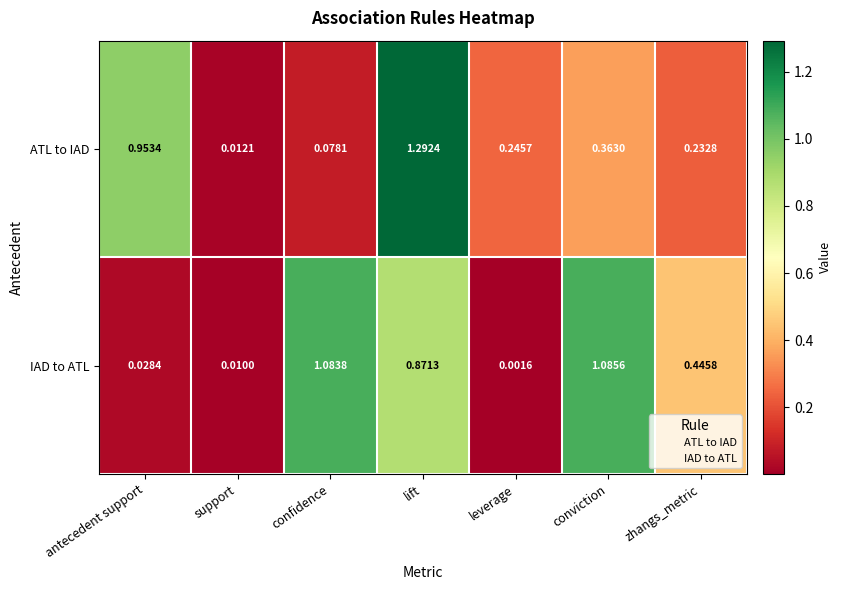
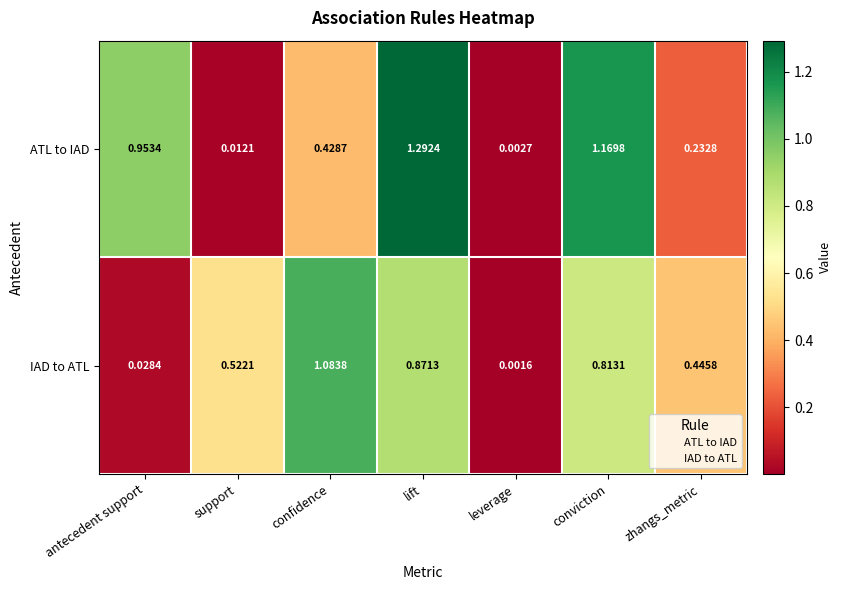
ATL to IAD, confidence: 0.0781 -> 0.4287
ATL to IAD, leverage: 0.2457 -> 0.0027
ATL to IAD, conviction: 0.3630 -> 1.1698
IAD to ATL, support: 0.0100 -> 0.5221
IAD to ATL, conviction: 1.0856 -> 0.8131
